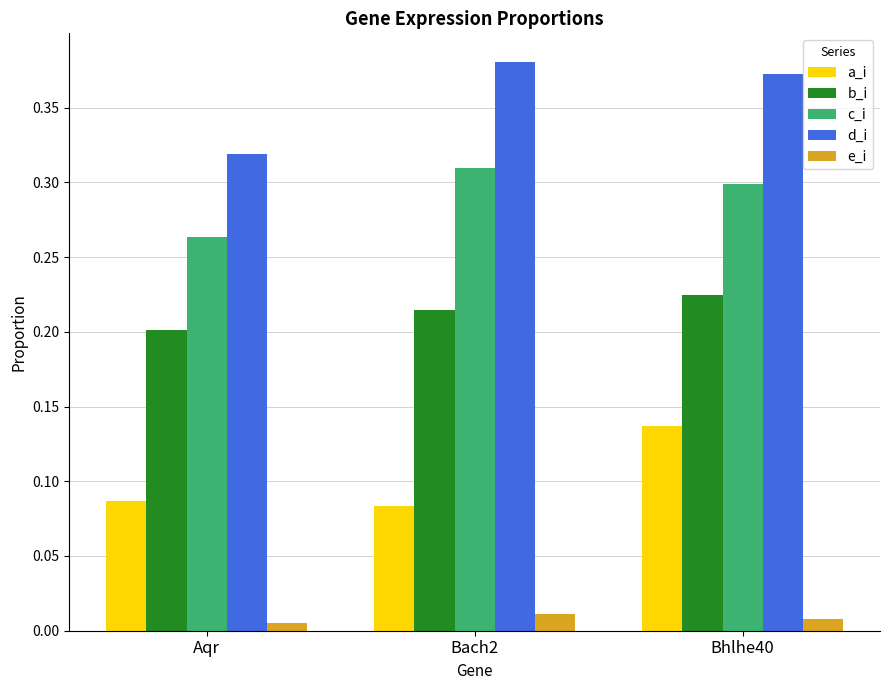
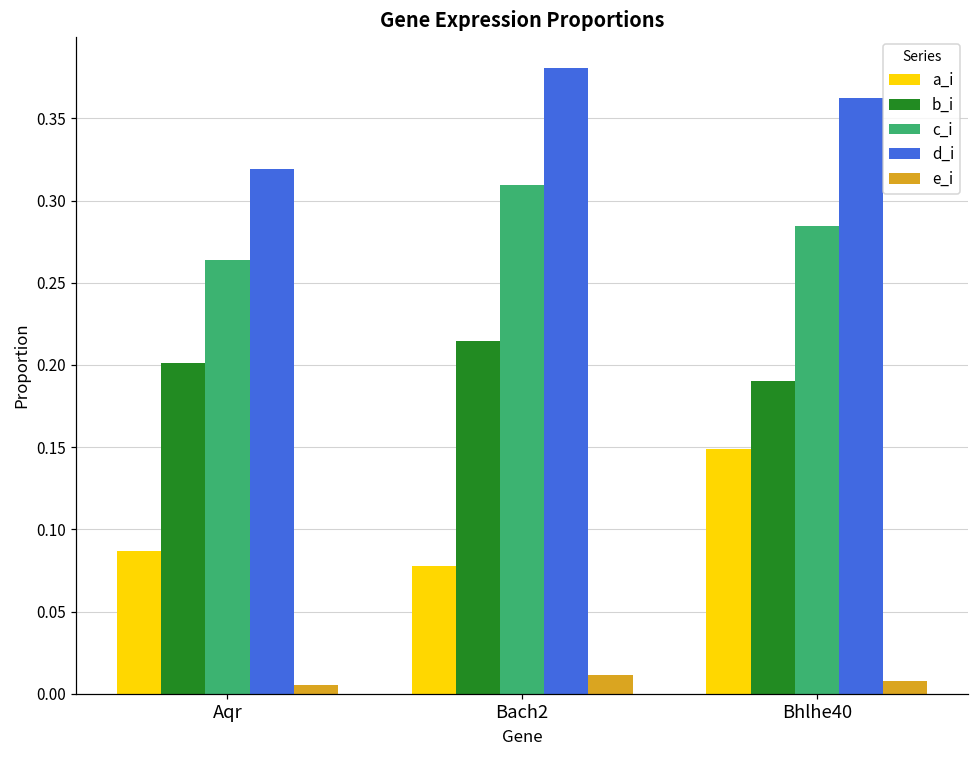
a_i, Bach2: 0.083 -> 0.078
a_i, Bhlhe40: 0.137 -> 0.149
b_i, Bhlhe40: 0.225 -> 0.190
c_i, Bhlhe40: 0.299 -> 0.285
d_i, Bhlhe40: 0.373 -> 0.362
